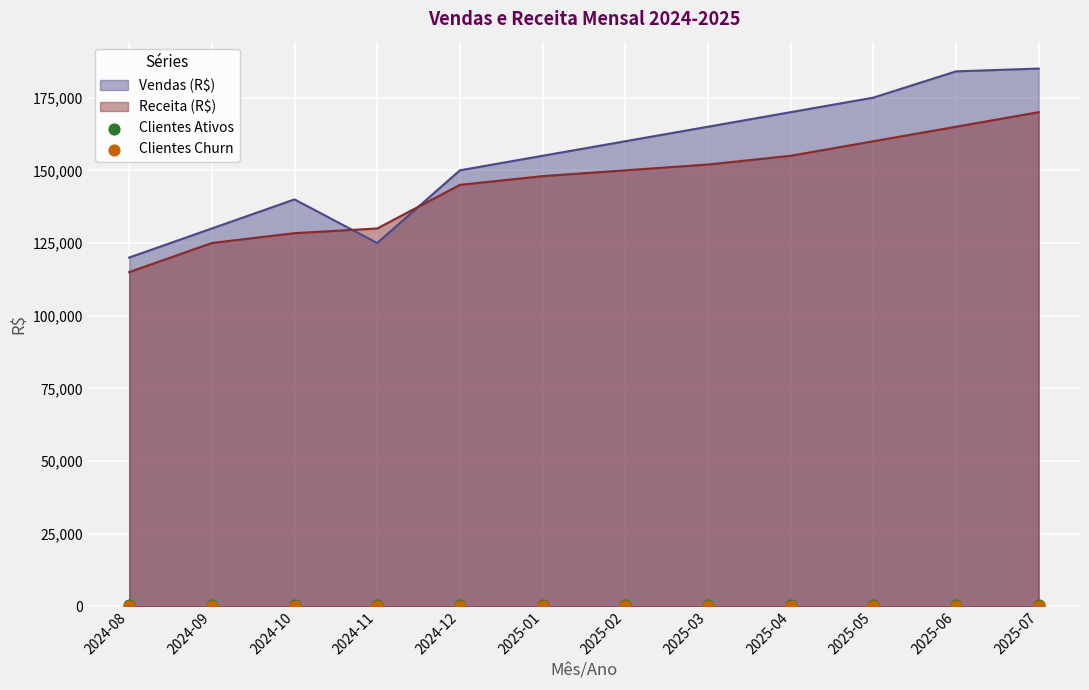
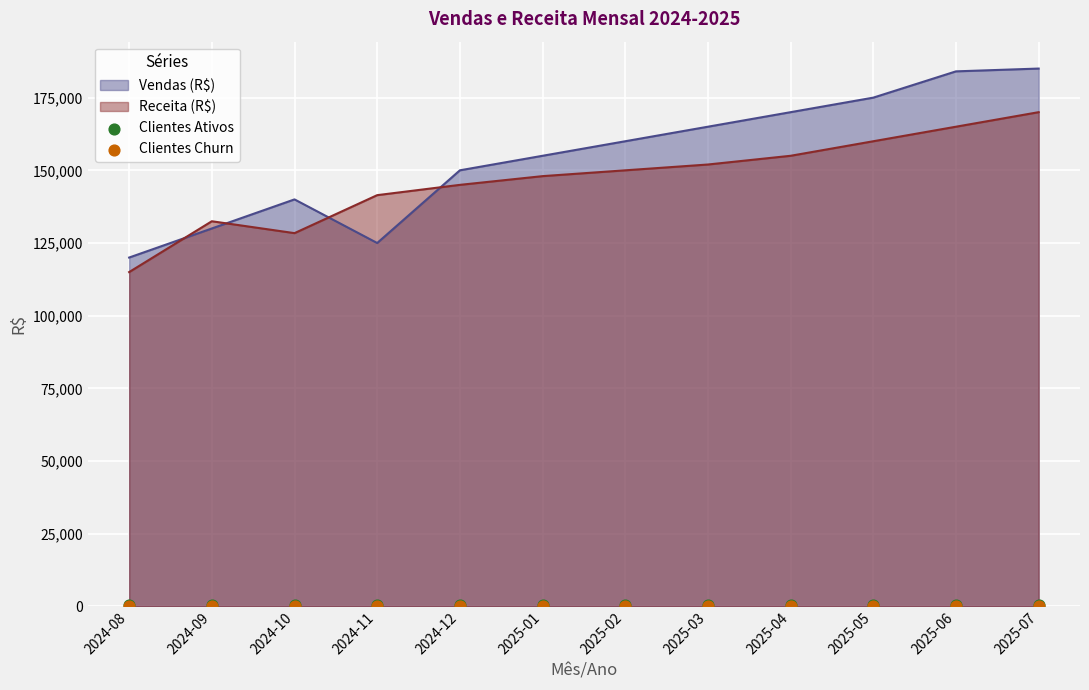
Receita (R$), 2024-09: 125,000 -> 132,000
Receita (R$), 2024-11: 130,000 -> 141,000
